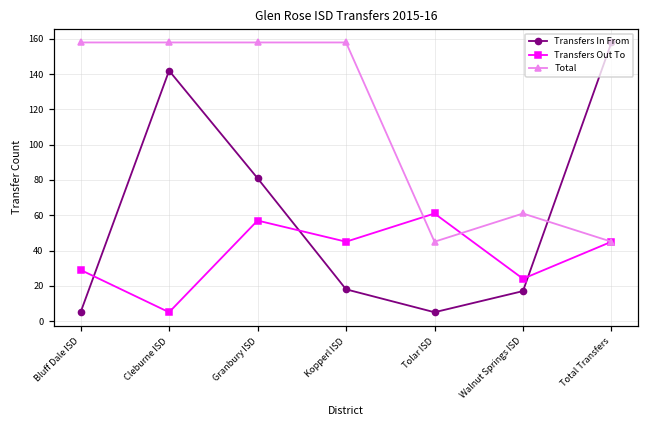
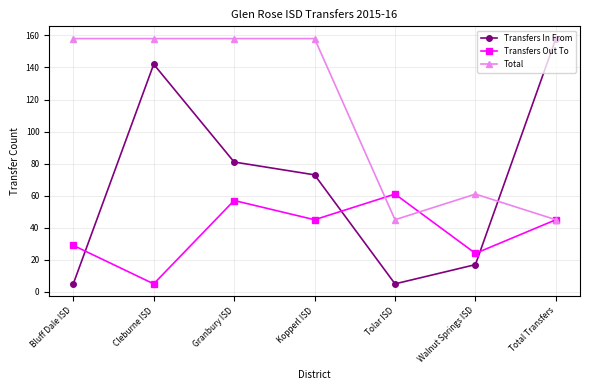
Transfers In From, Kopperl ISD: 18 -> 73
